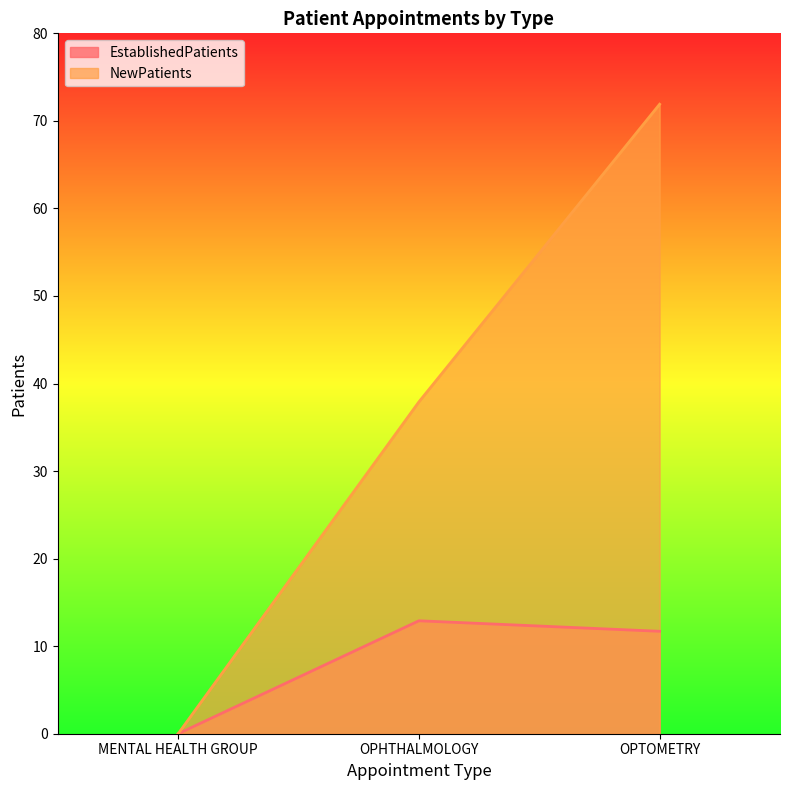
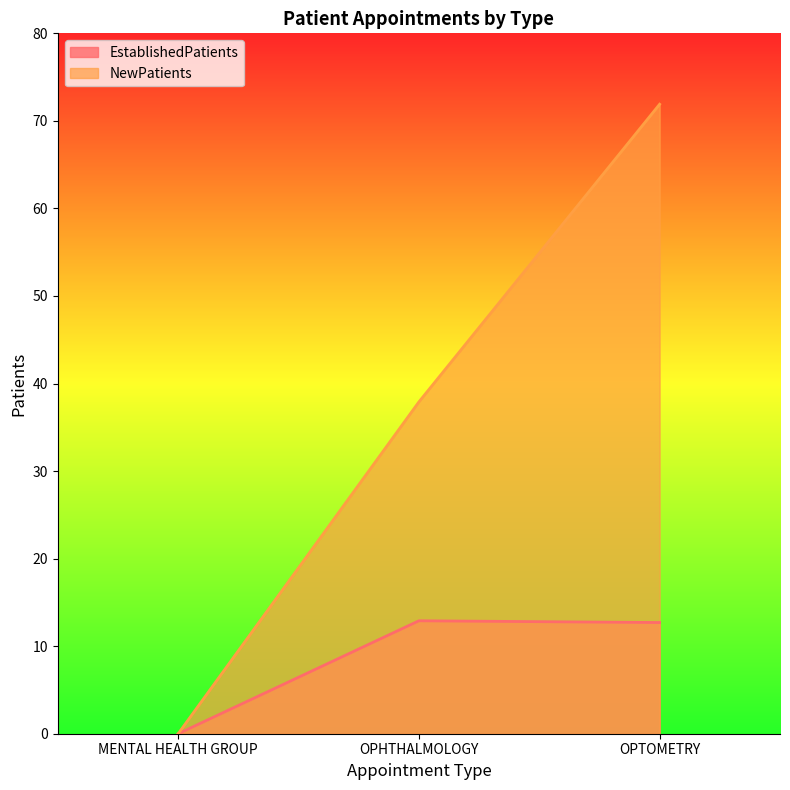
EstablishedPatients, OPTOMETRY: 12 -> 13
